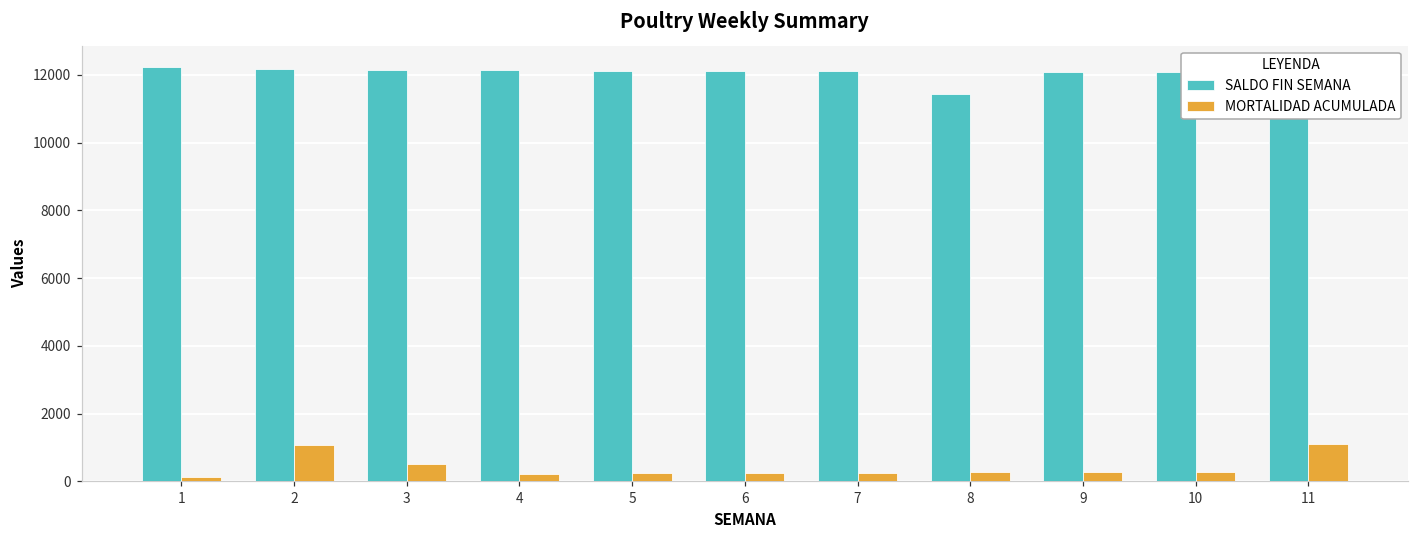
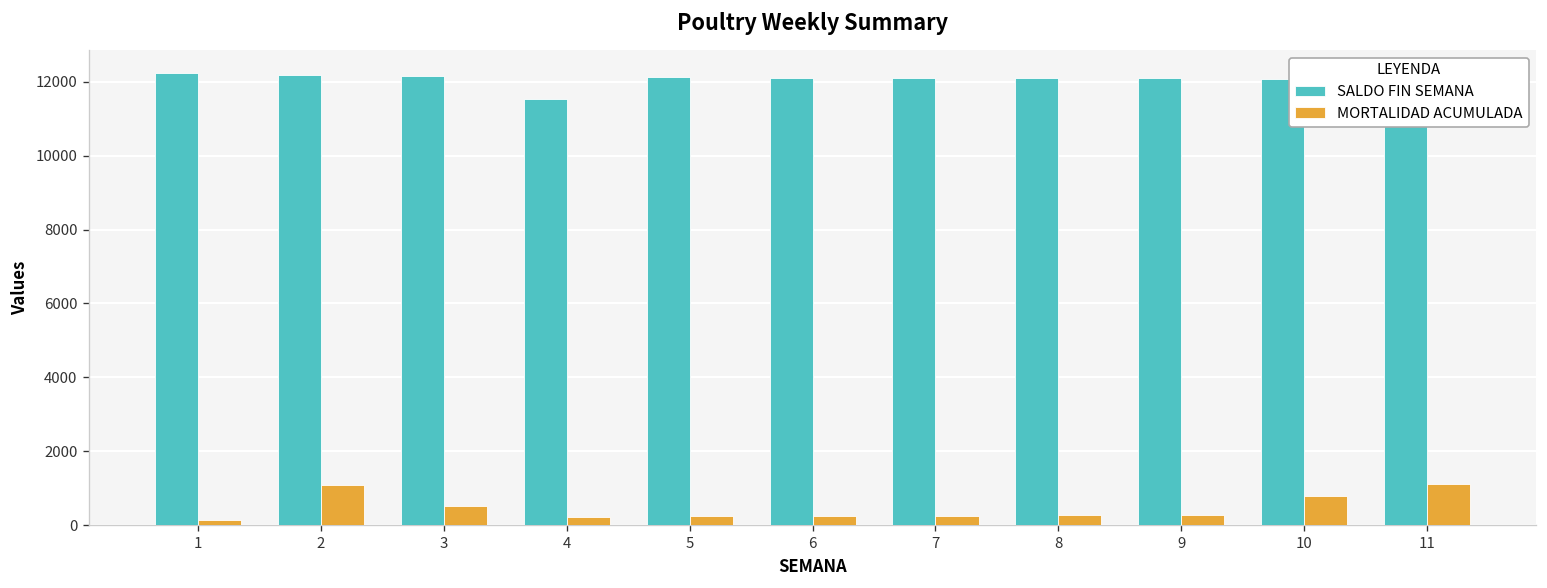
SALDO FIN SEMANA, 4: 12100 -> 11500
SALDO FIN SEMANA, 8: 11400 -> 12100
MORTALIDAD ACUMULADA, 10: 300 -> 800
